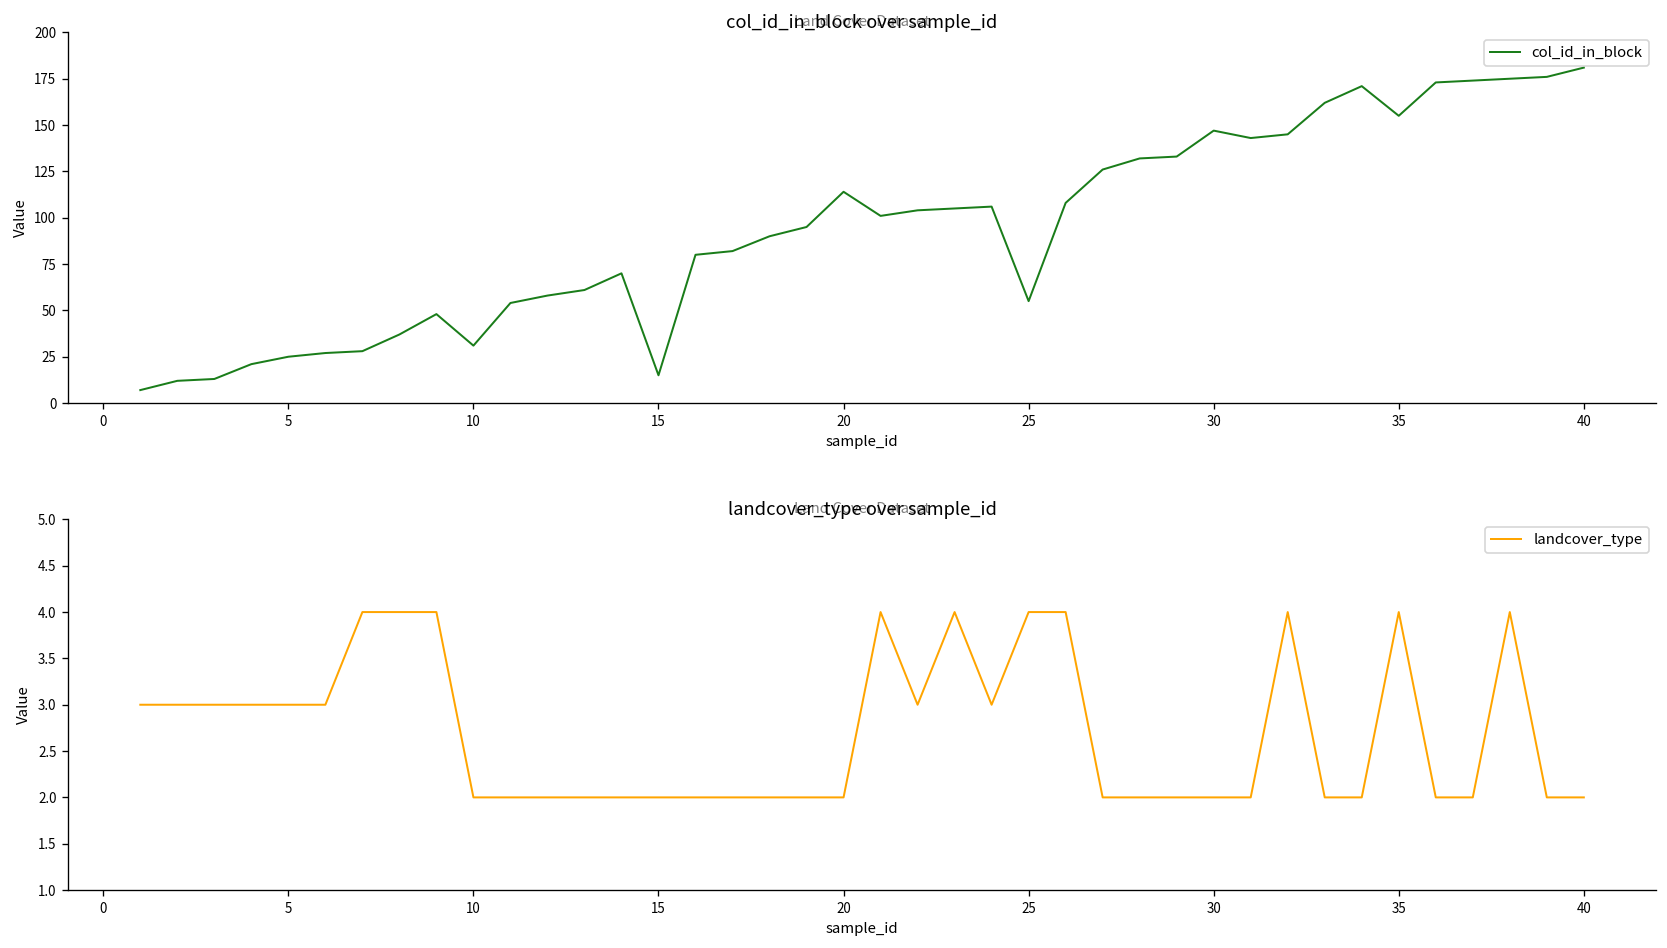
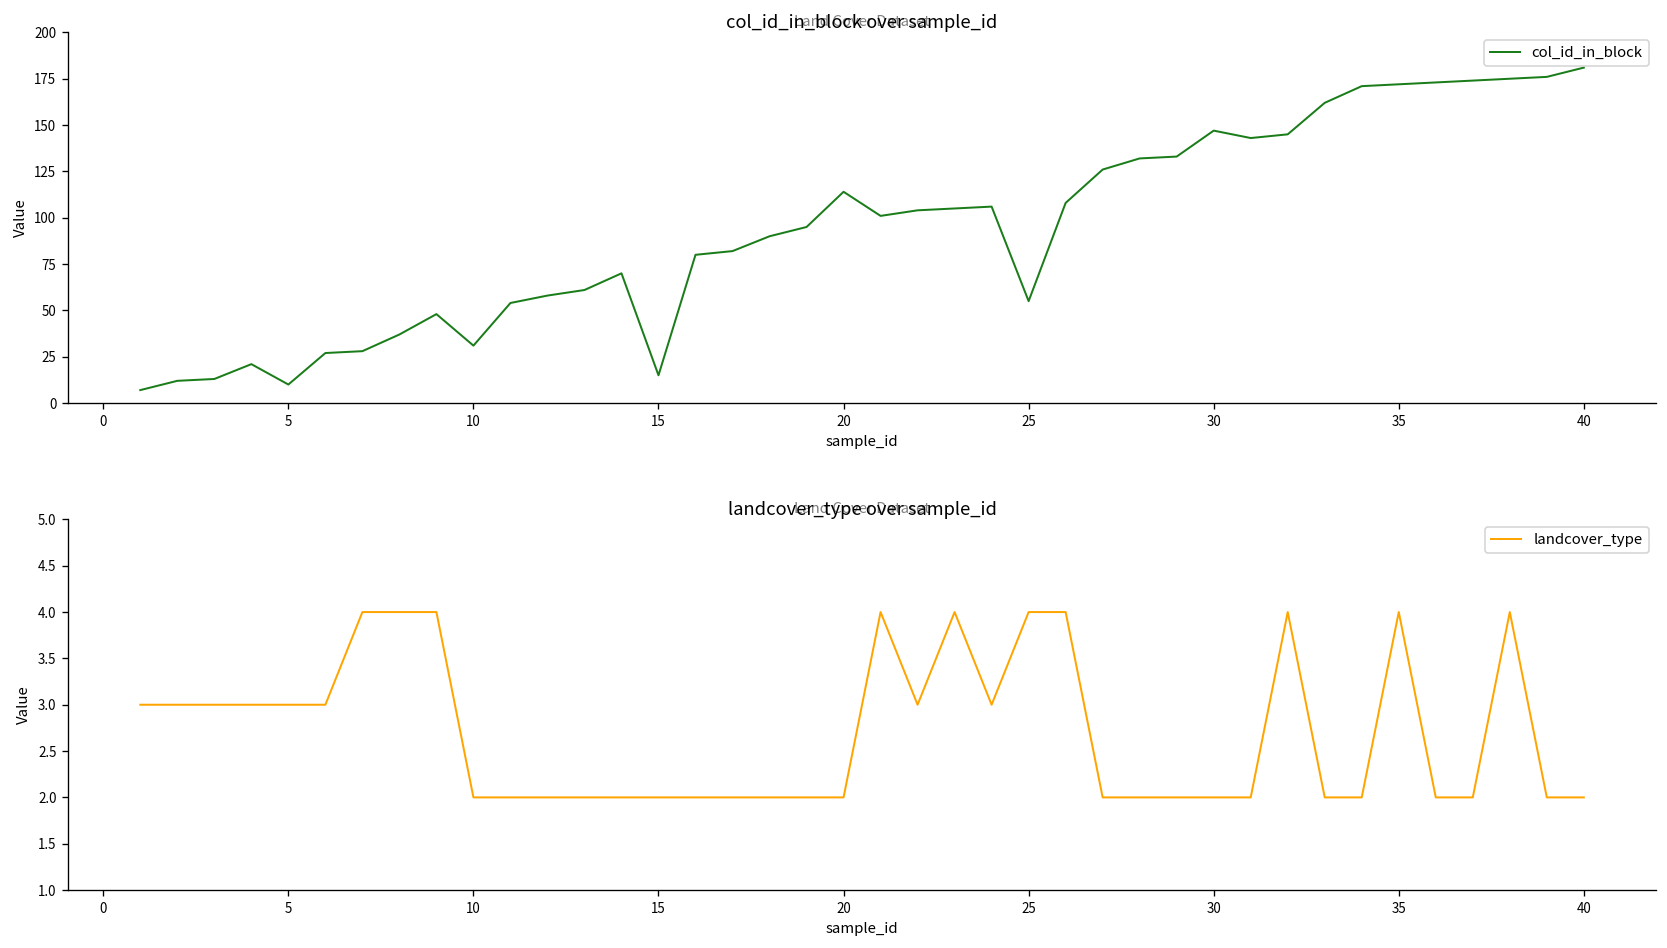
col_id_in_block over sample_id, 5: 25 -> 10
col_id_in_block over sample_id, 35: 155 -> 172
